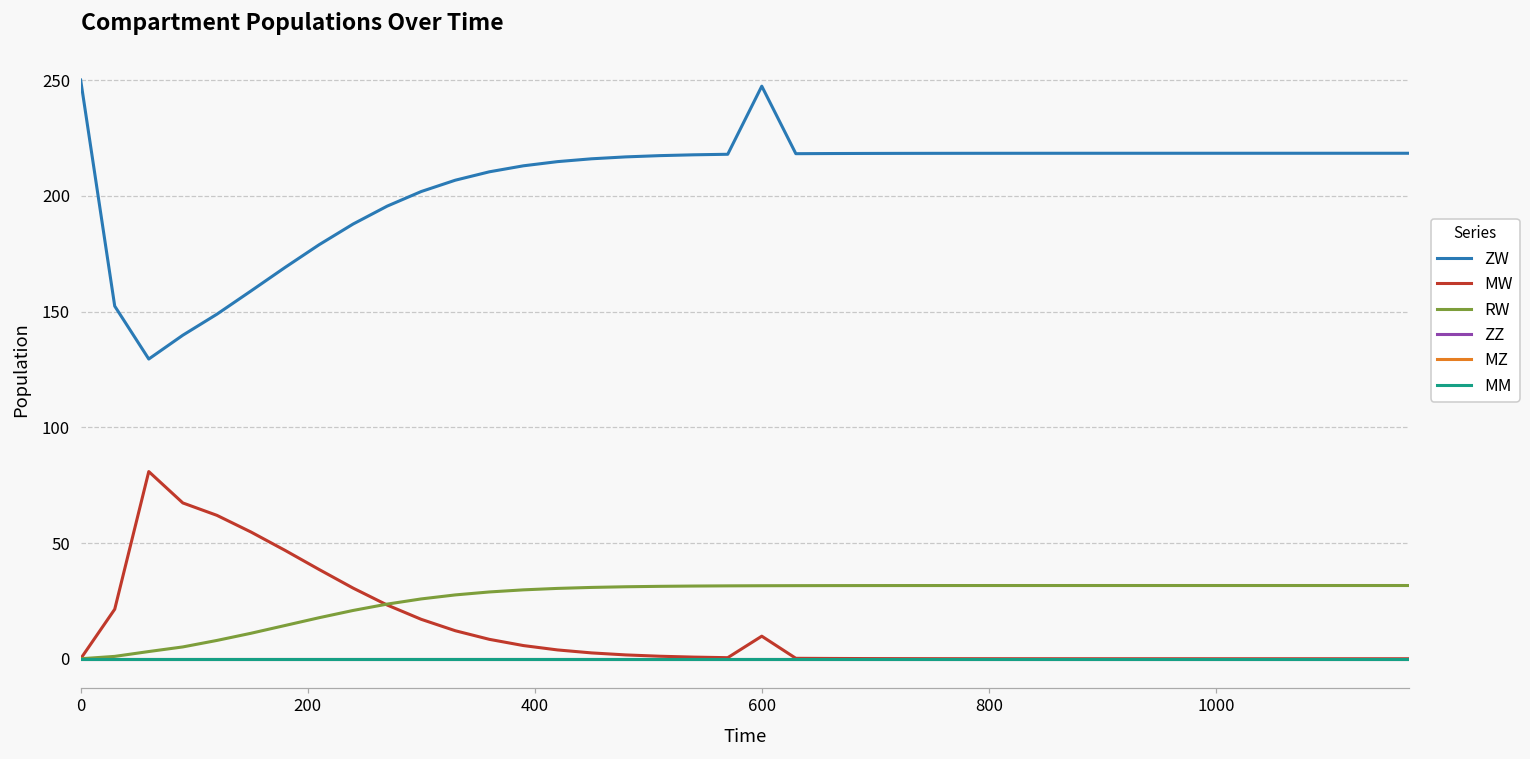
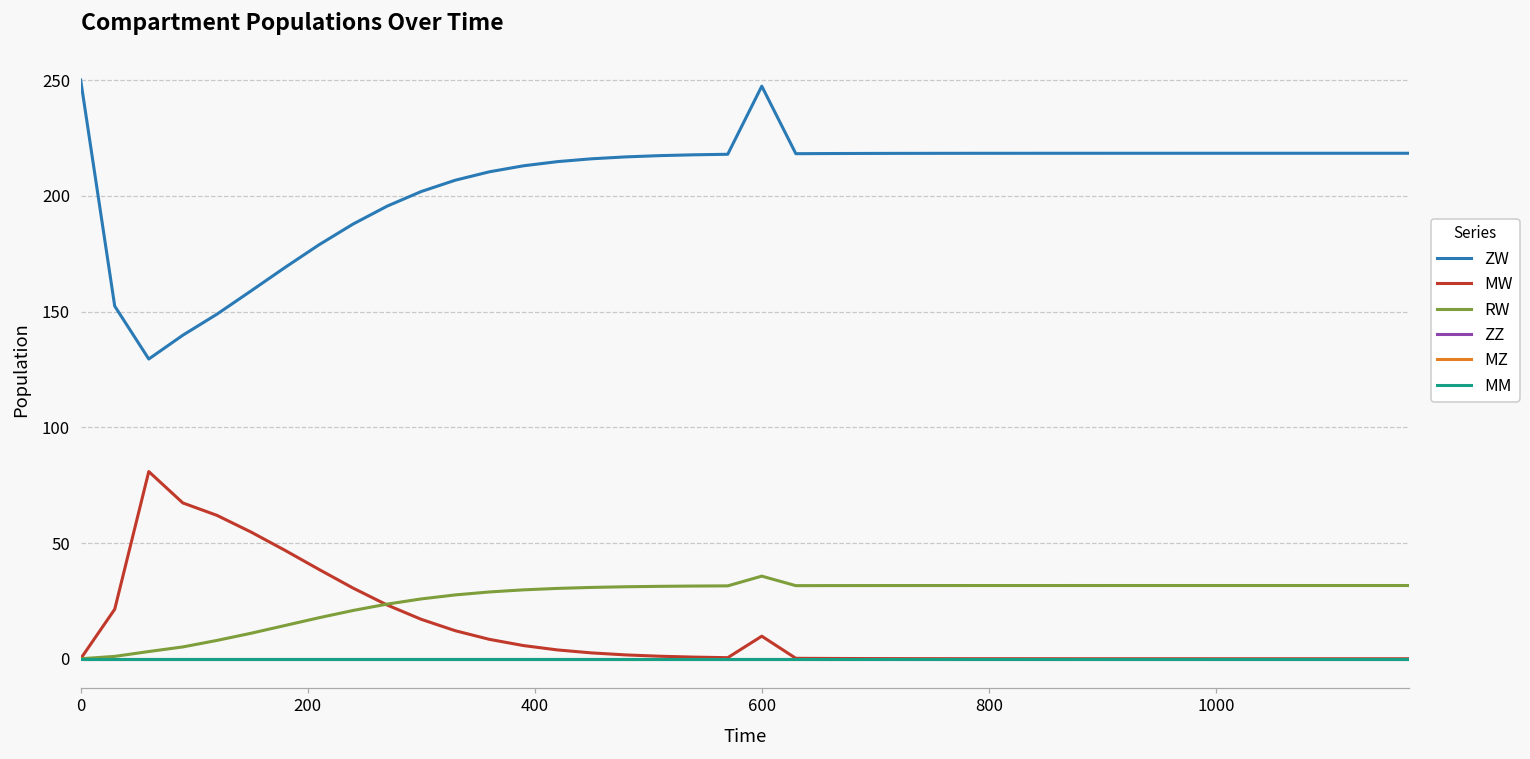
RW, 600: 32 -> 36
